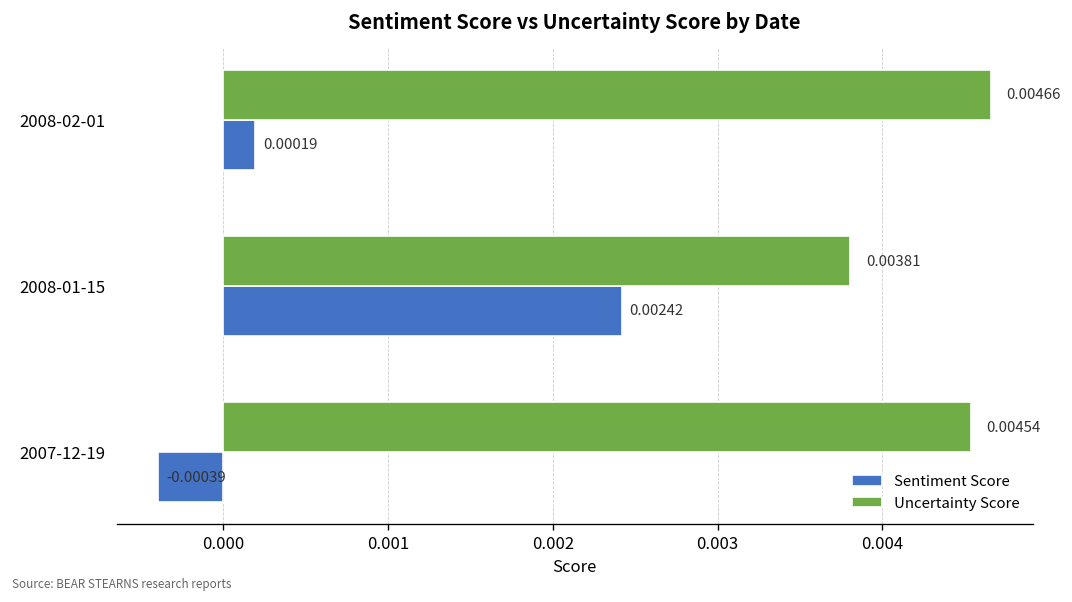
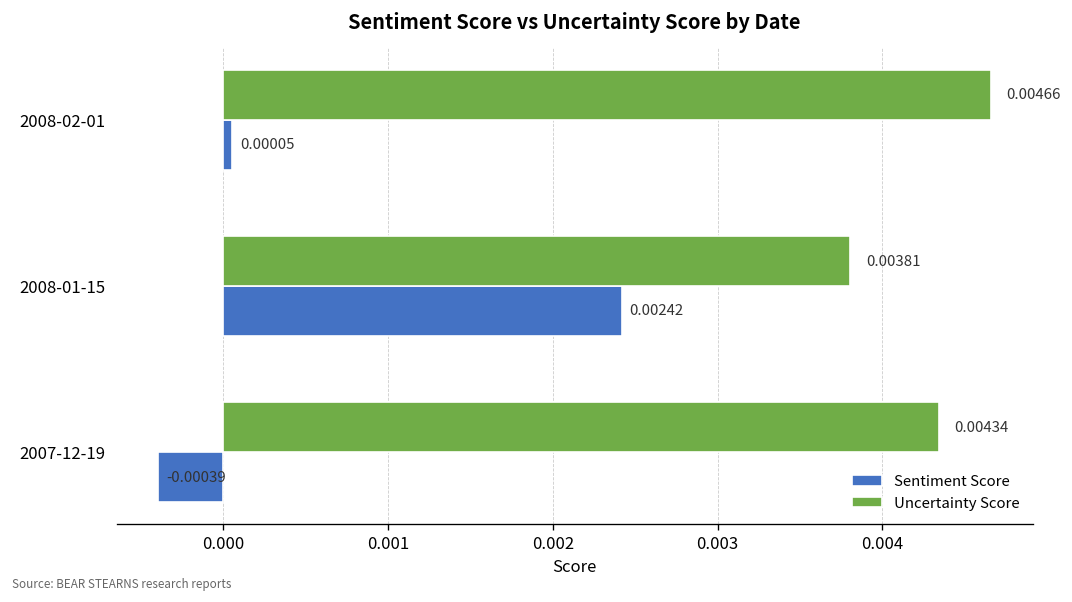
Sentiment Score, 2008-02-01: 0.00019 -> 0.00005
Uncertainty Score, 2007-12-19: 0.00454 -> 0.00434
